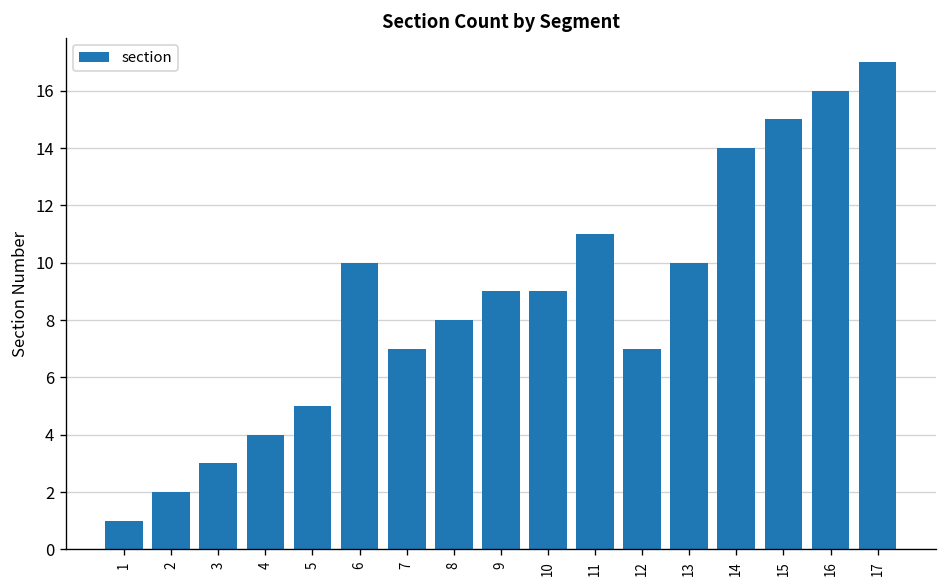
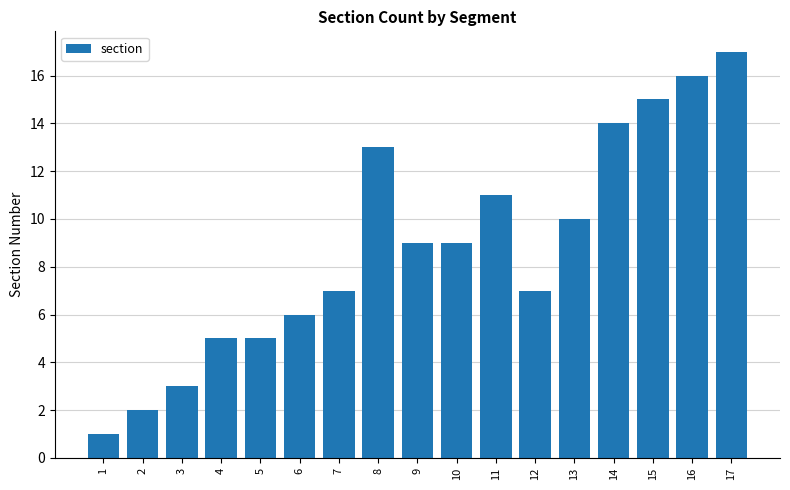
4: 4 -> 5
6: 10 -> 6
8: 8 -> 13
